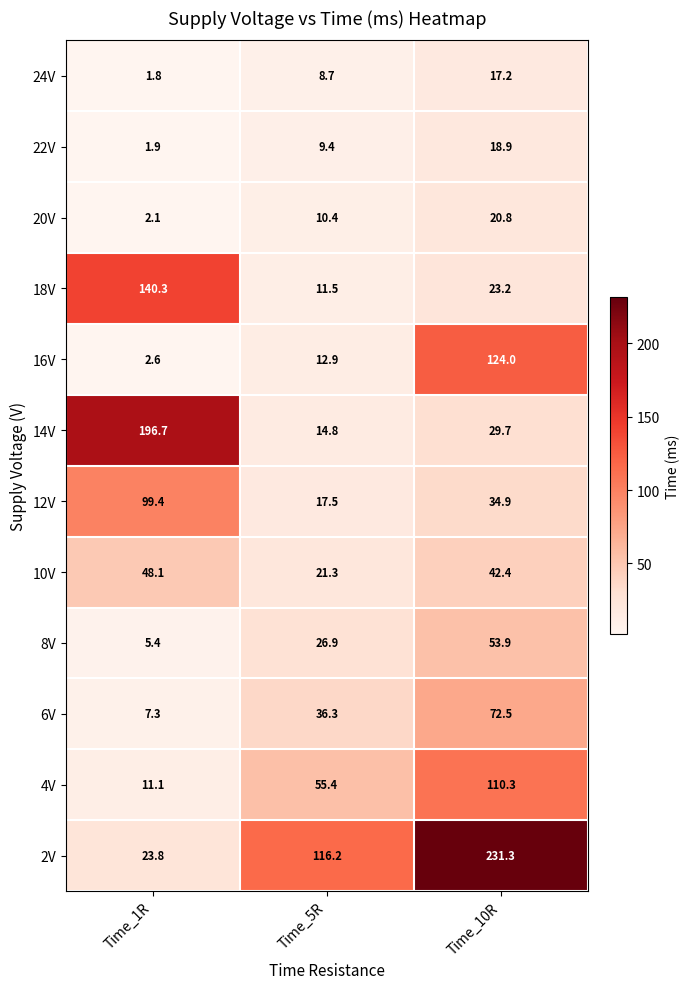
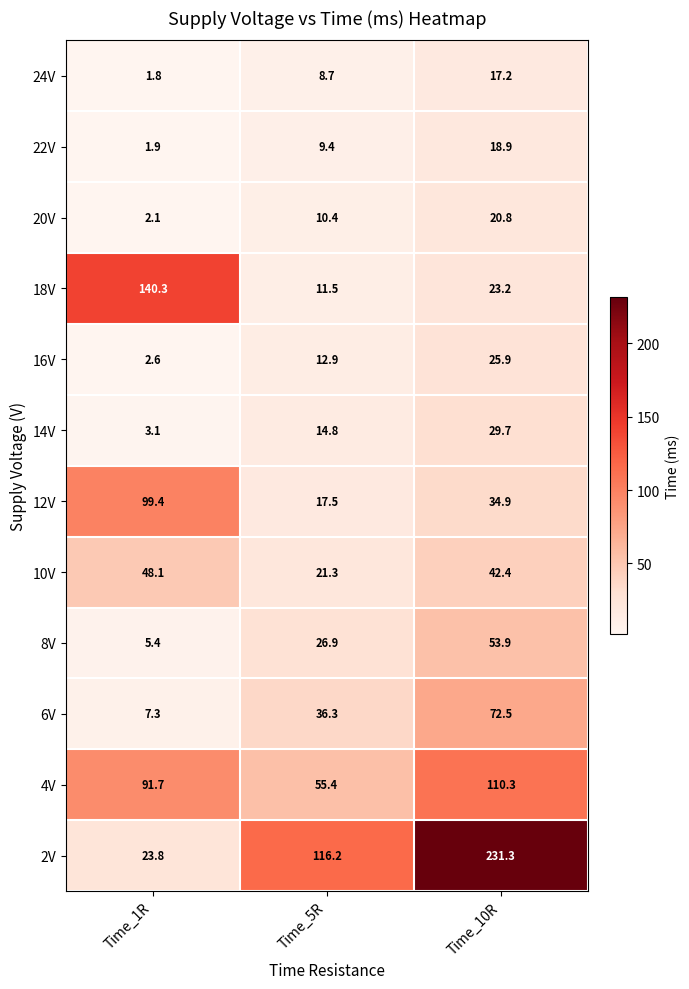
16V, Time_10R: 124.0 -> 25.9
14V, Time_1R: 196.7 -> 3.1
4V, Time_1R: 11.1 -> 91.7
